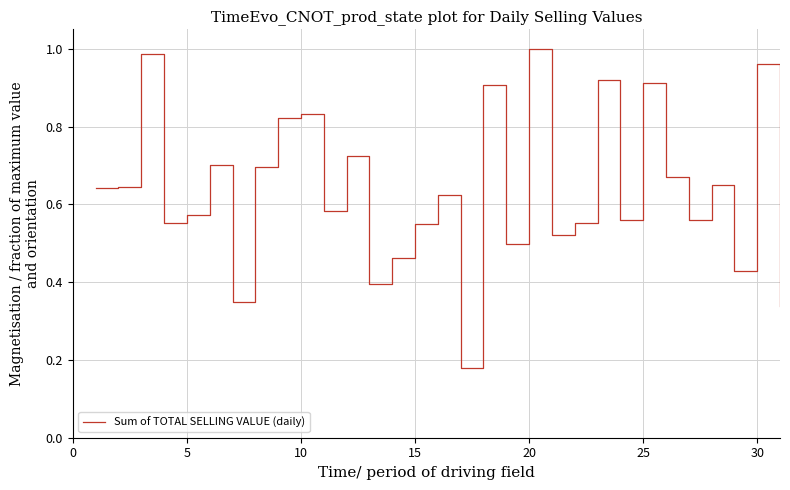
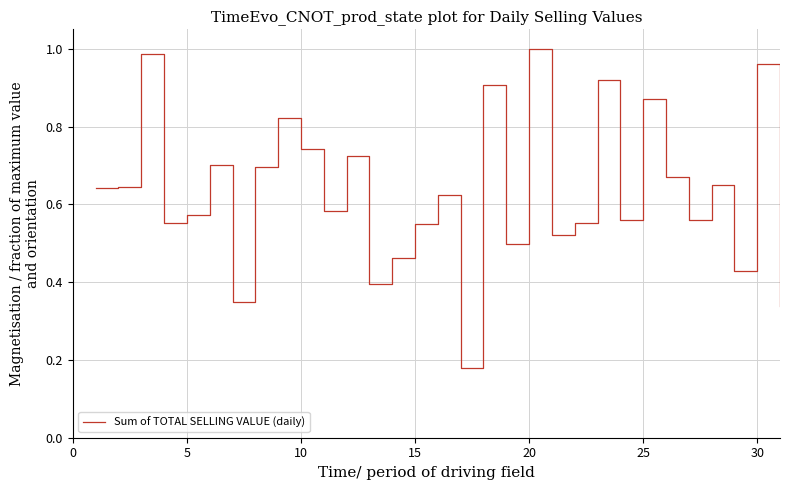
10: 0.83 -> 0.74
25: 0.91 -> 0.87
